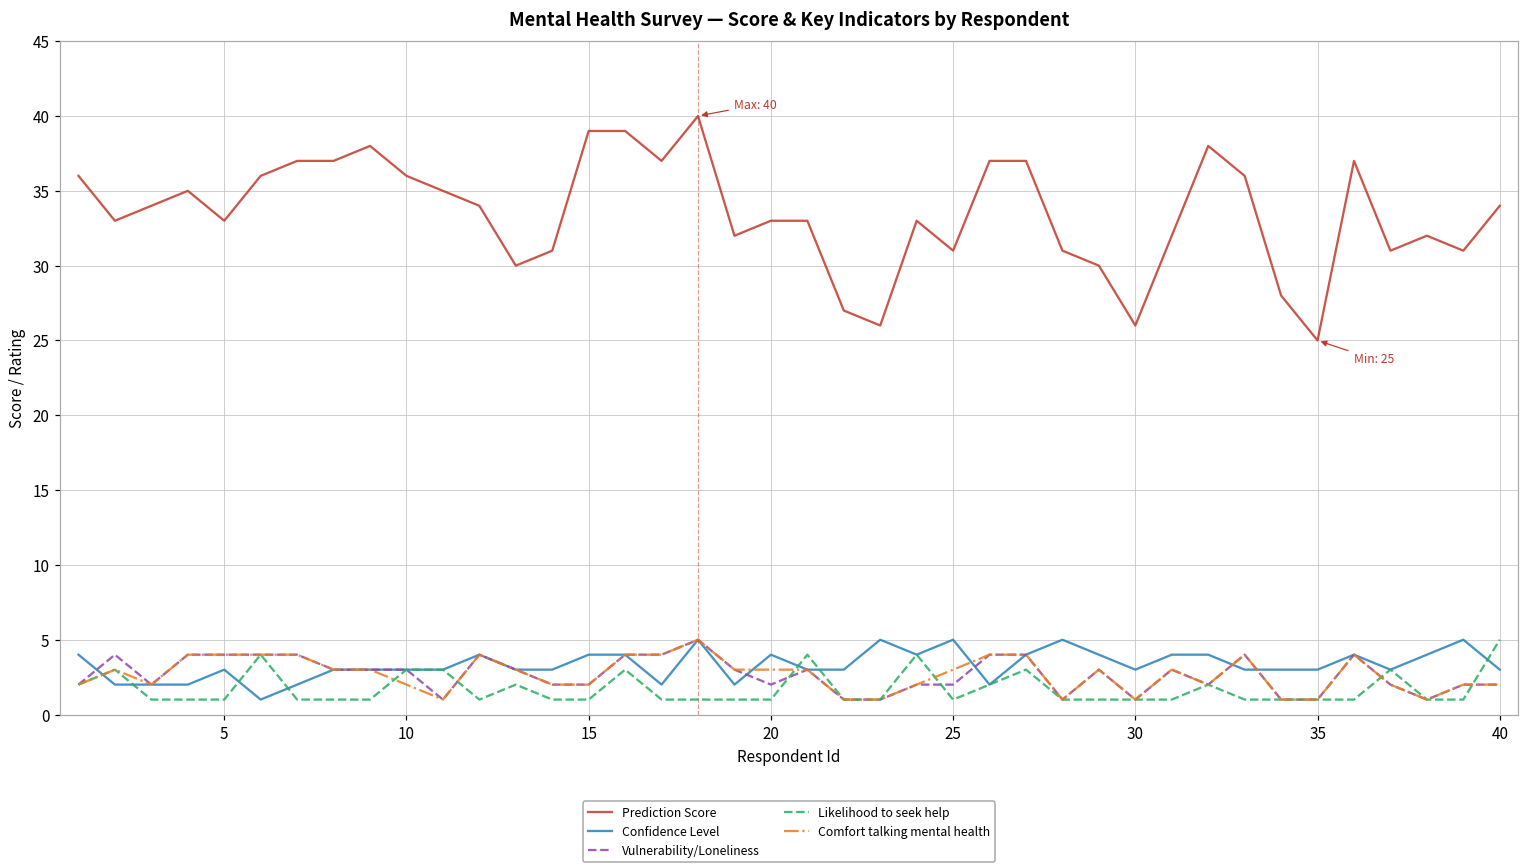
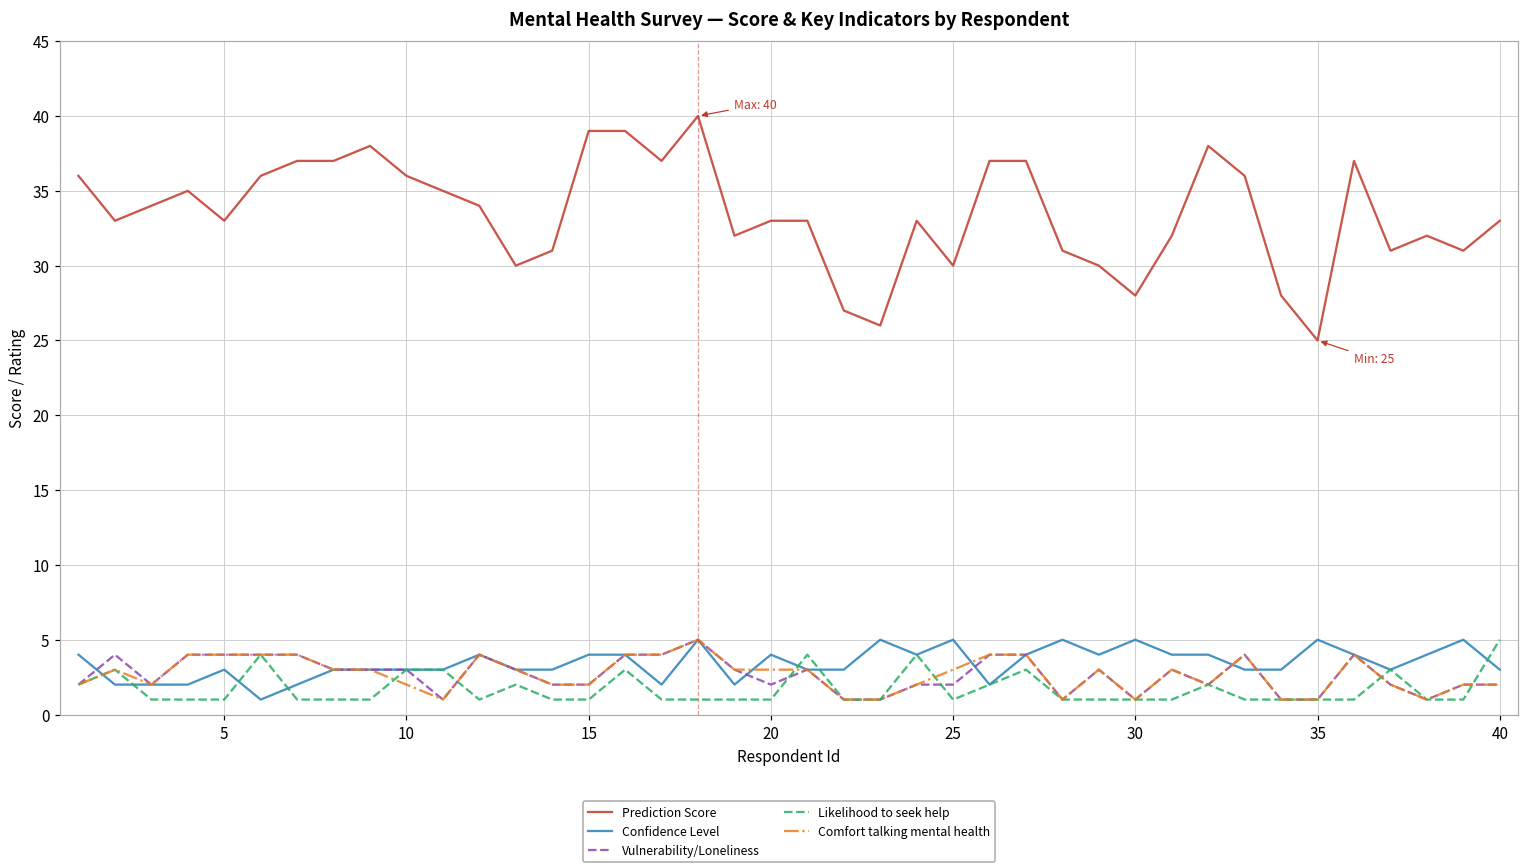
Prediction Score, 25: 31 -> 30
Prediction Score, 30: 26 -> 28
Confidence Level, 30: 3 -> 5
Confidence Level, 35: 3 -> 5
Prediction Score, 40: 34 -> 33
